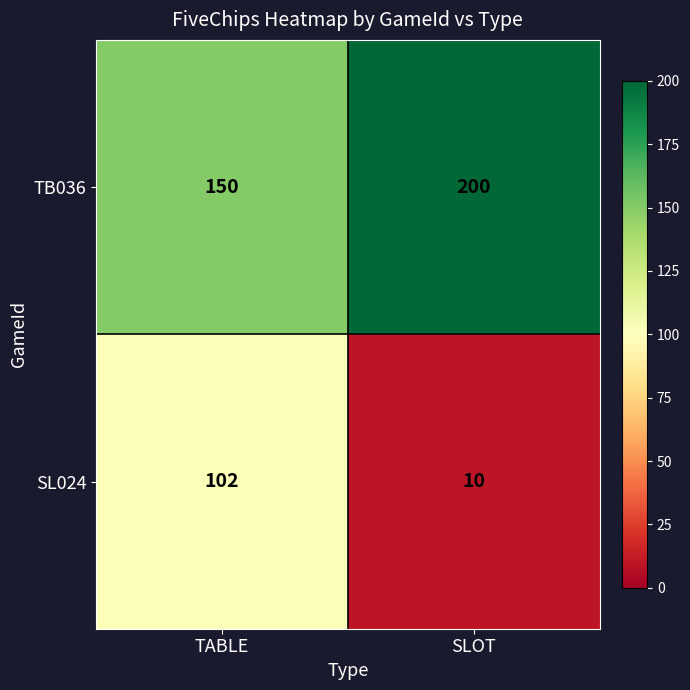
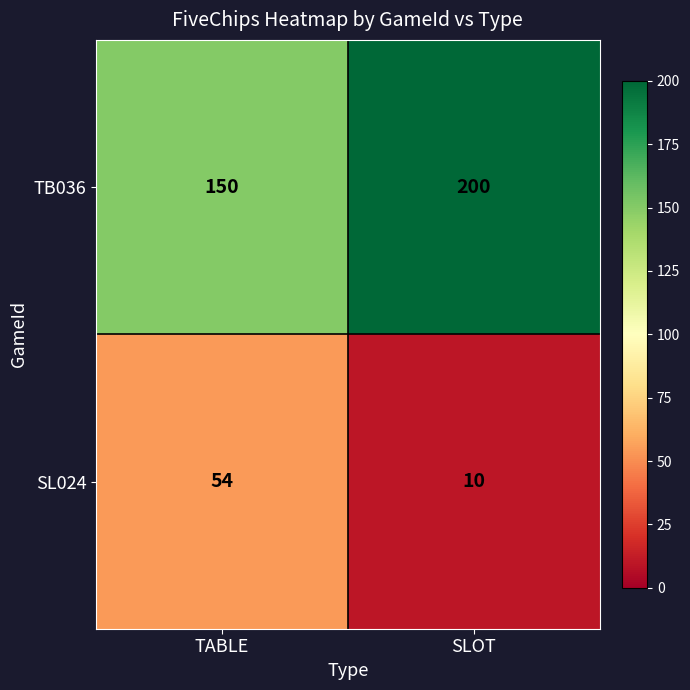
SL024, TABLE: 102 -> 54
